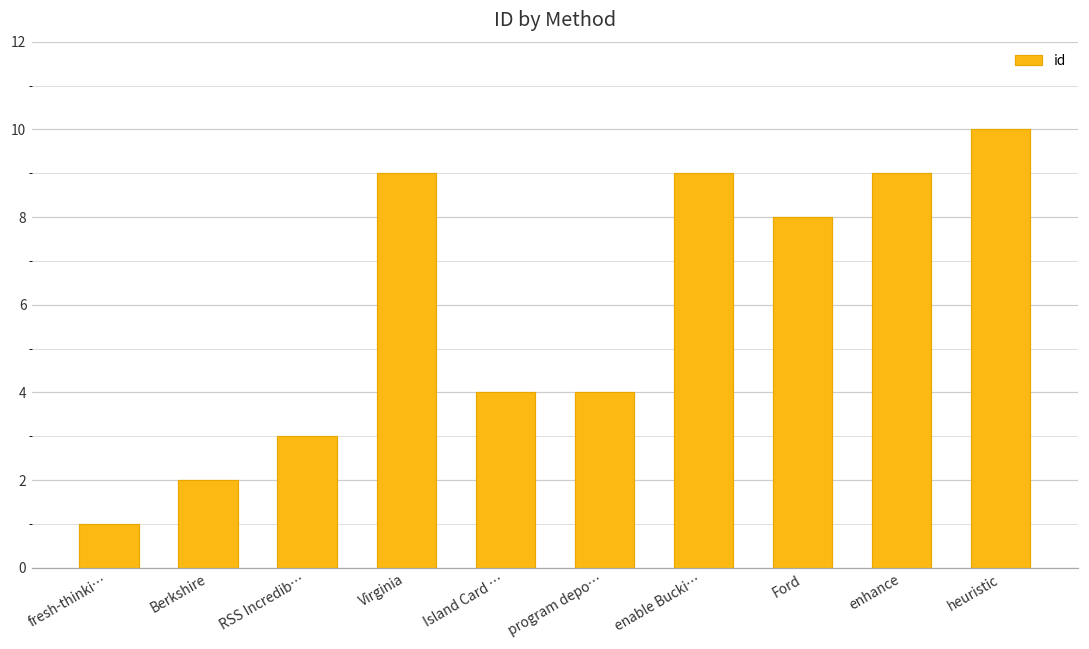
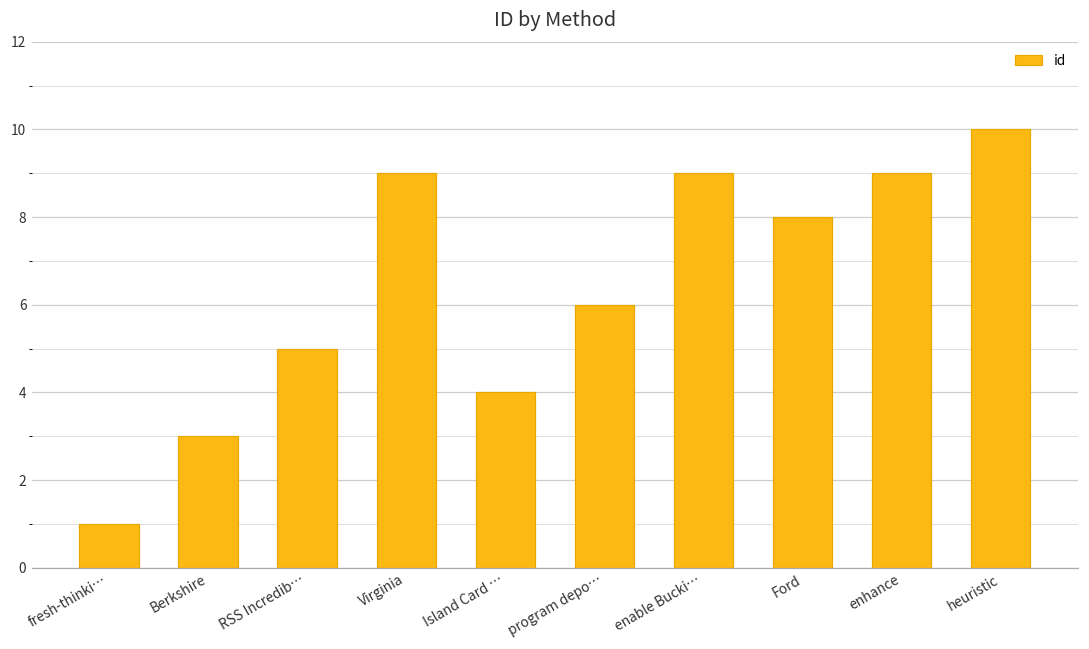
Berkshire: 2 -> 3
RSS Incredib…: 3 -> 5
program depo…: 4 -> 6
